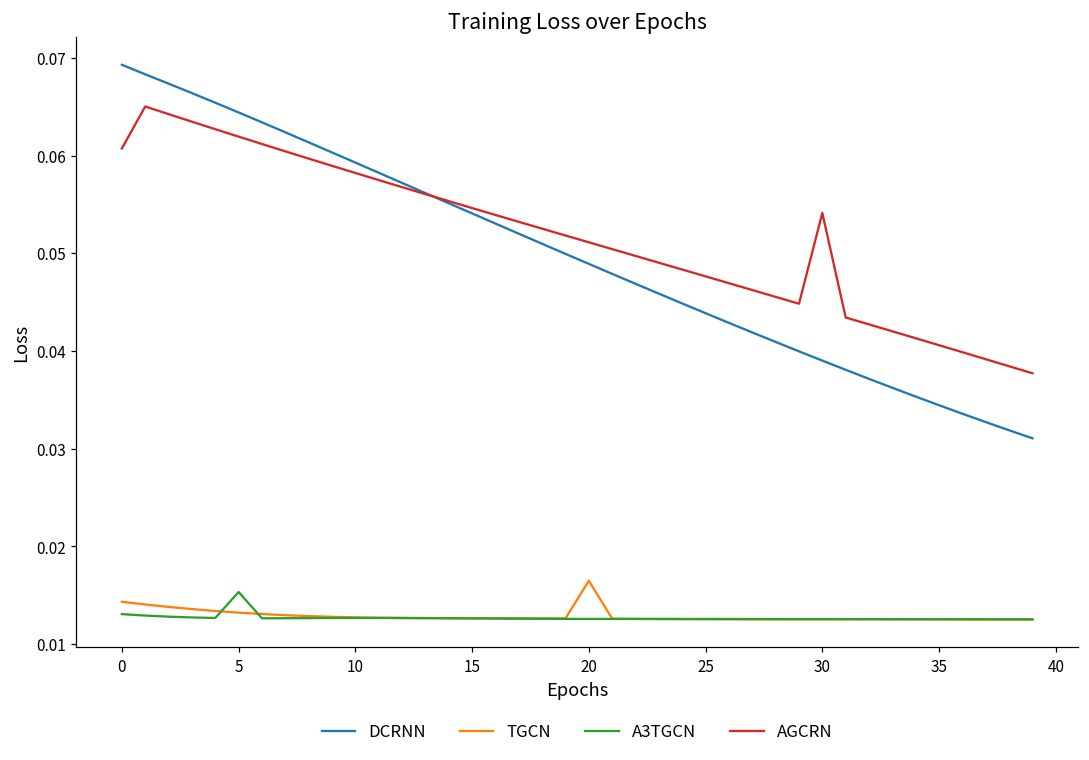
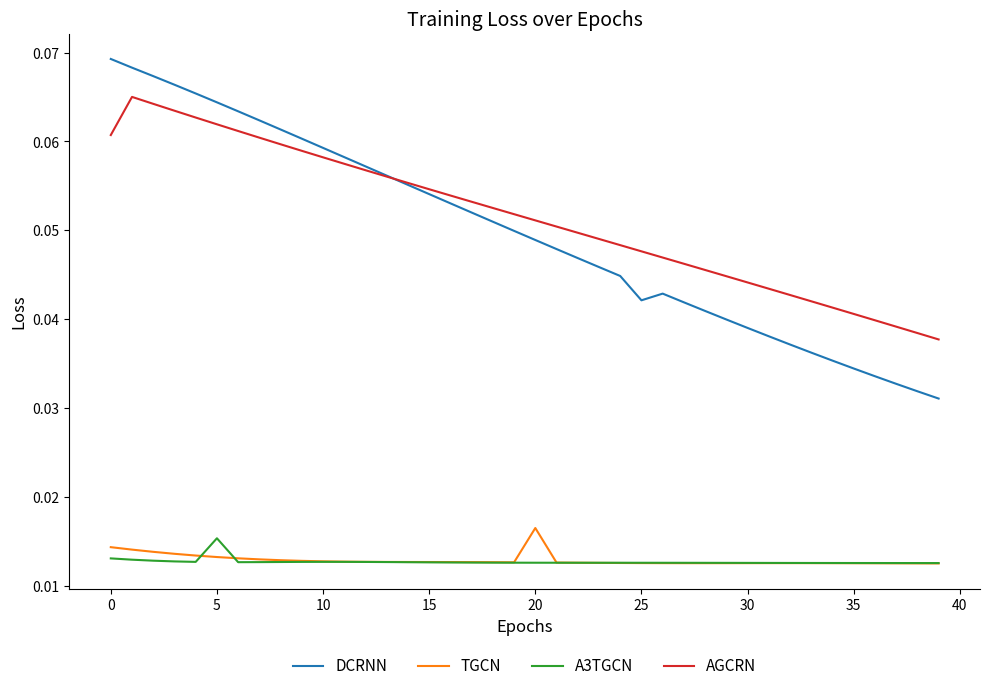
DCRNN, 25: 0.044 -> 0.042
AGCRN, 30: 0.054 -> 0.044
